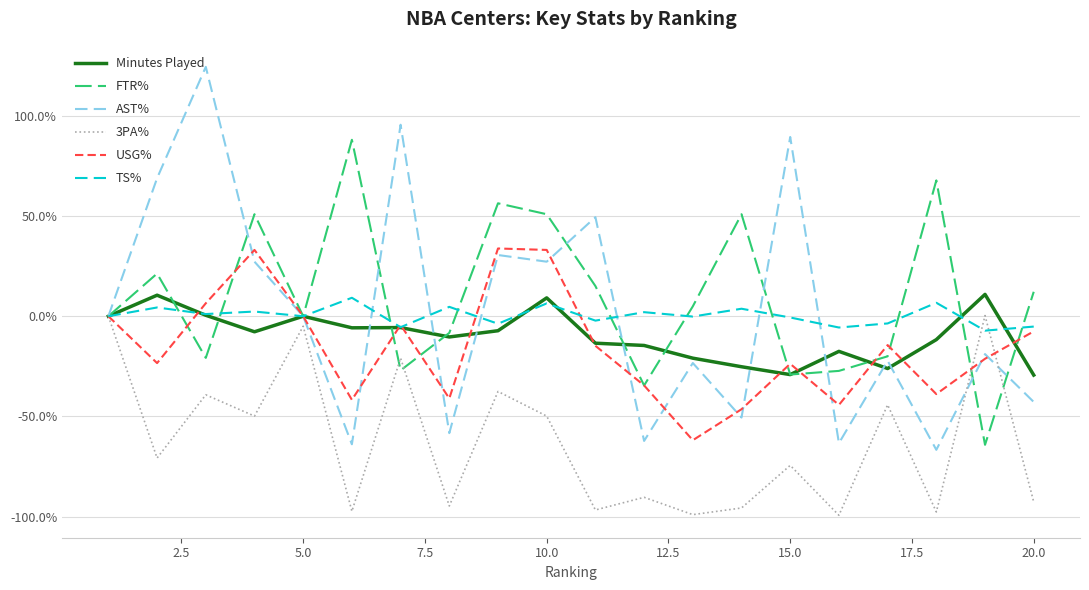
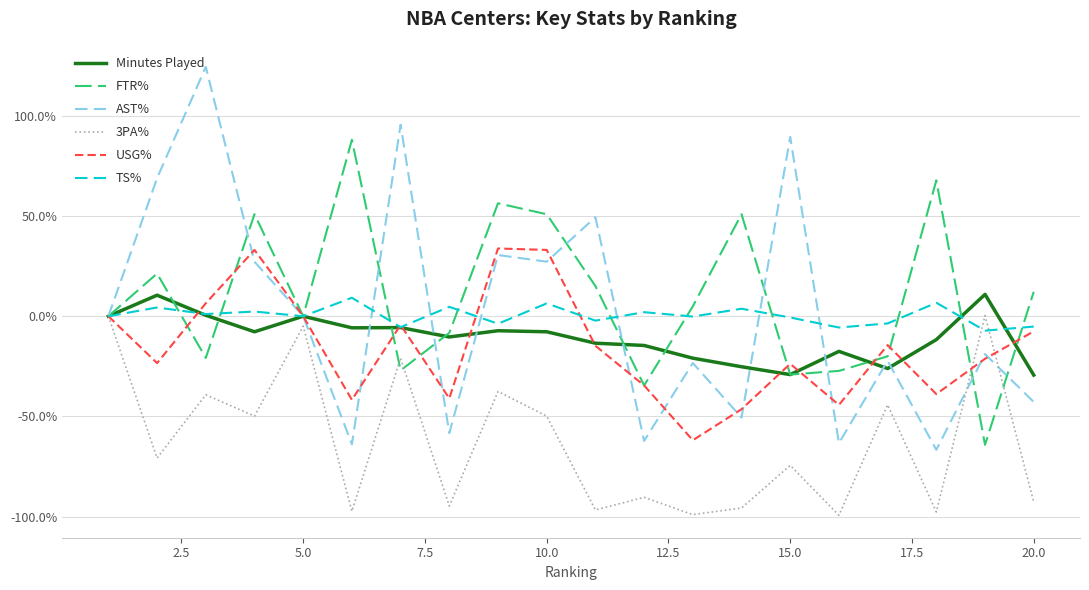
Minutes Played, 10.0: 9% -> -8%
